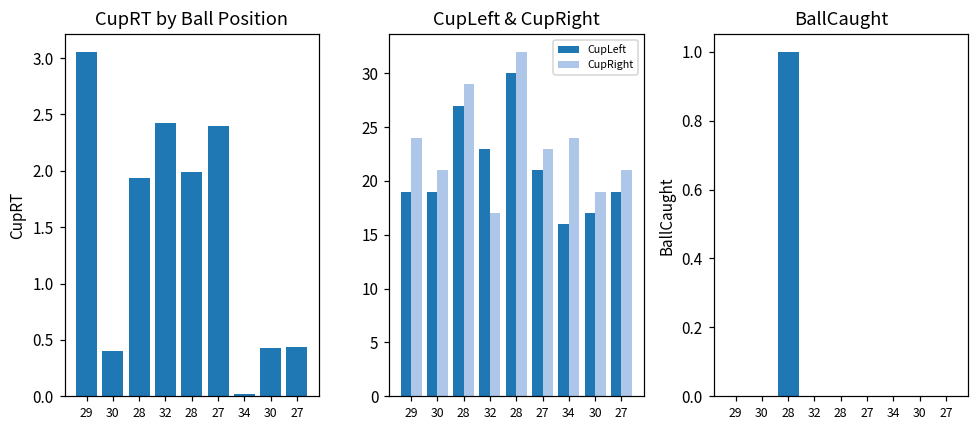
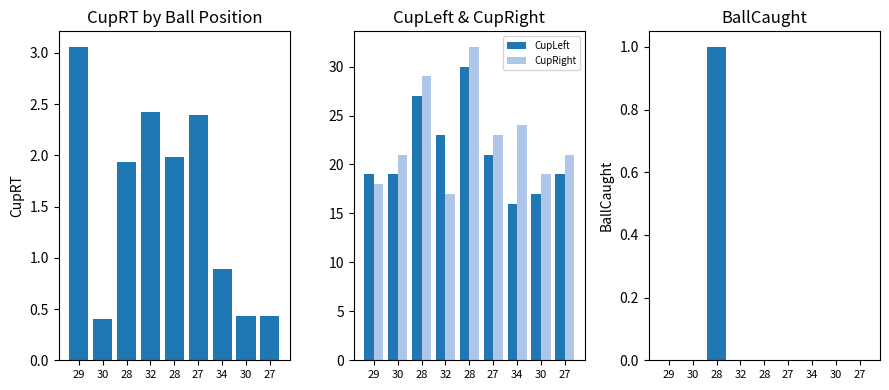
CupRT by Ball Position, 34: 0.02 -> 0.90
CupLeft & CupRight, CupRight, 29: 24 -> 18
